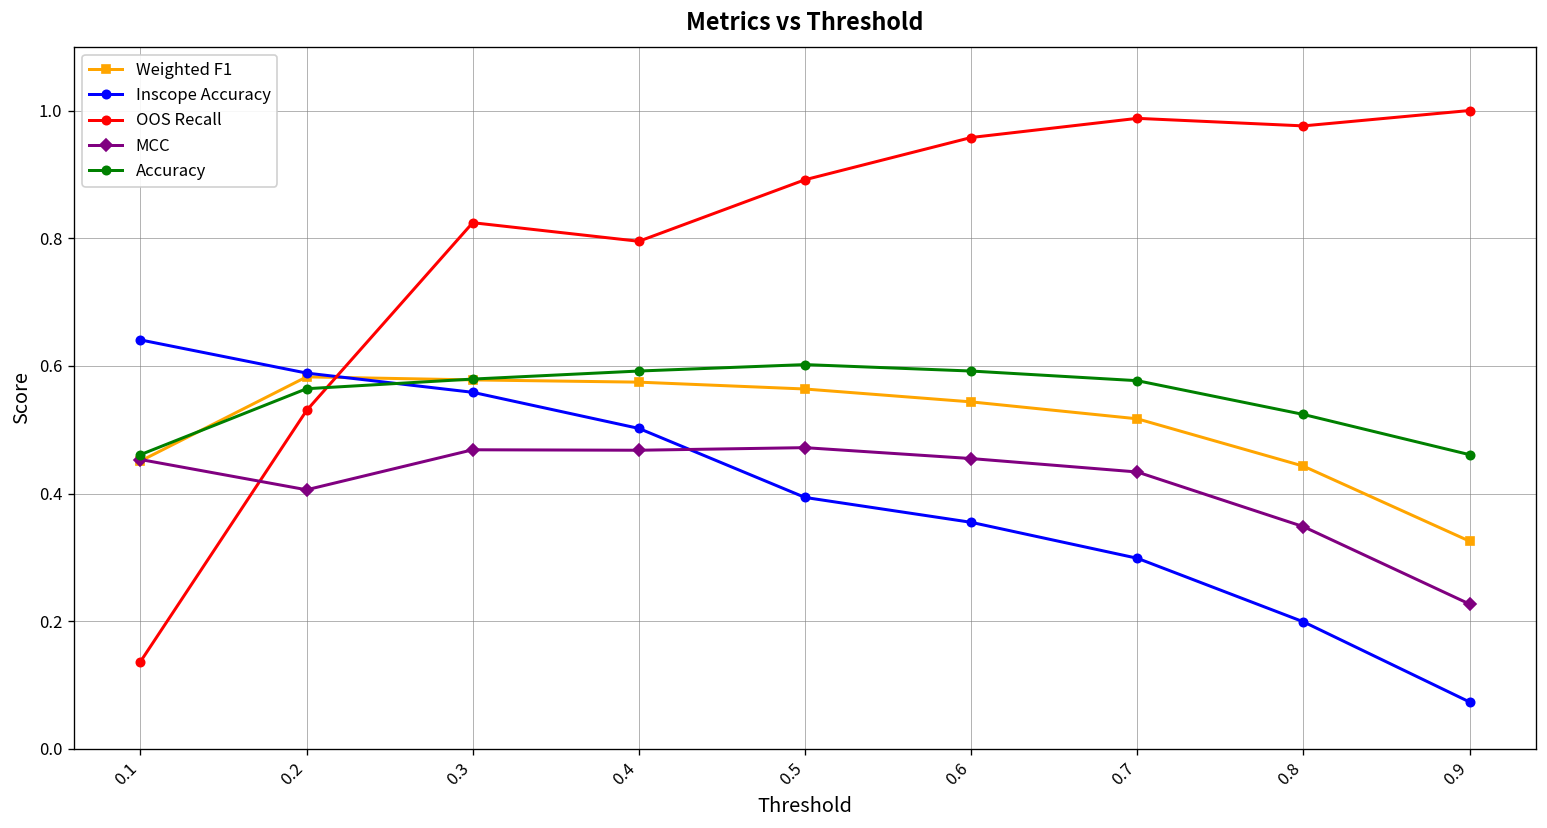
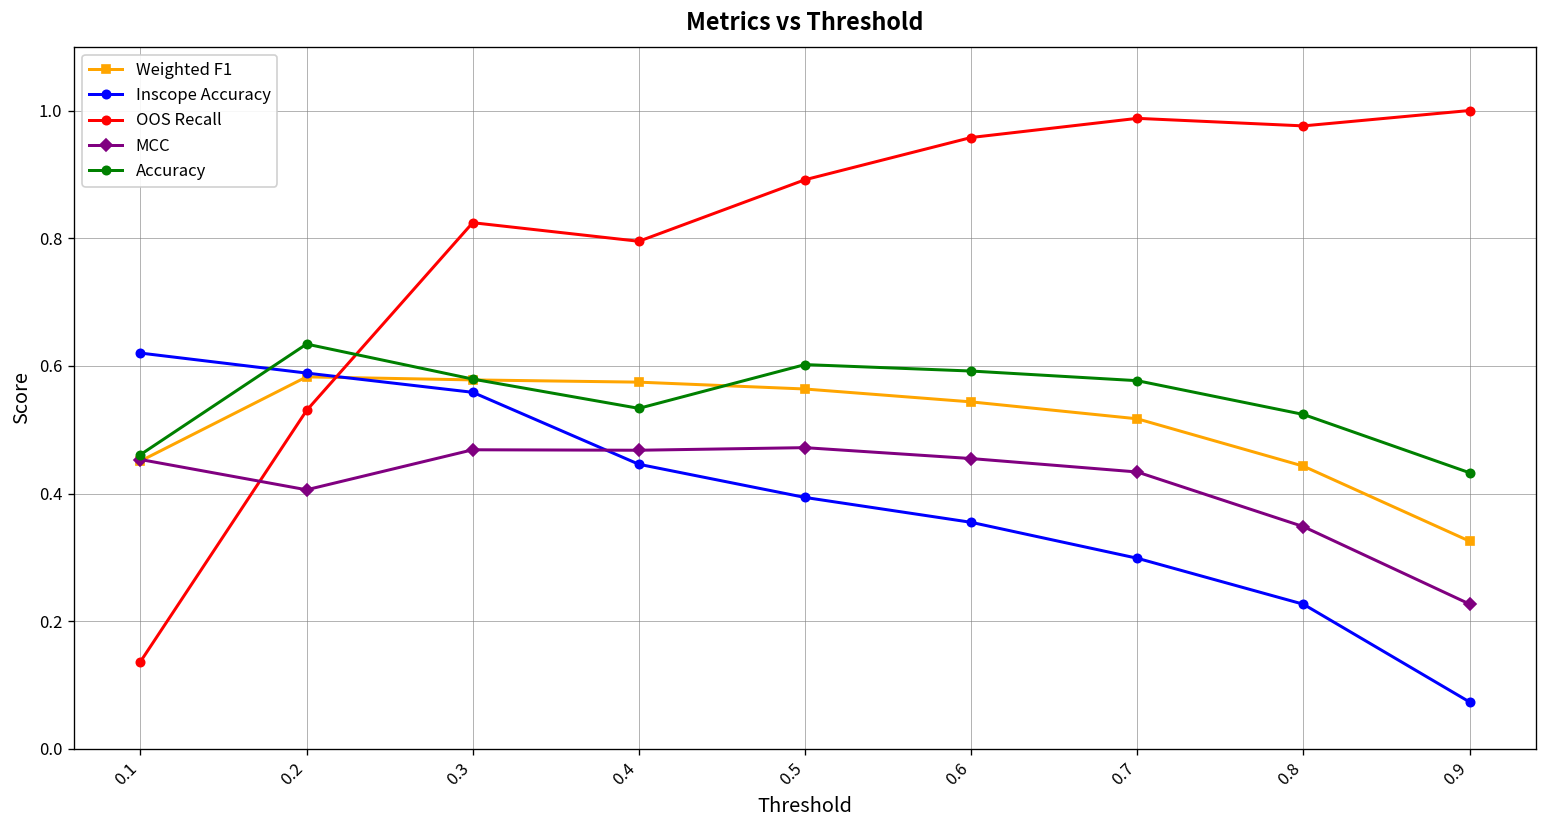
Inscope Accuracy, 0.1: 0.64 -> 0.62
Accuracy, 0.2: 0.56 -> 0.63
Inscope Accuracy, 0.4: 0.50 -> 0.45
Accuracy, 0.4: 0.59 -> 0.53
Inscope Accuracy, 0.8: 0.20 -> 0.23
Accuracy, 0.9: 0.46 -> 0.43
